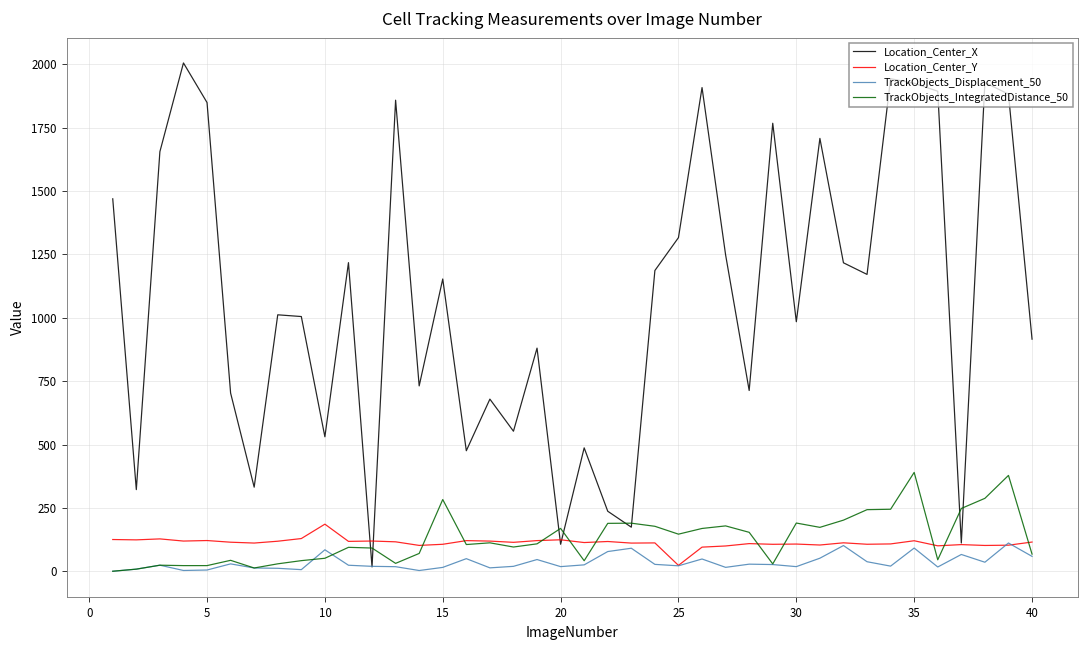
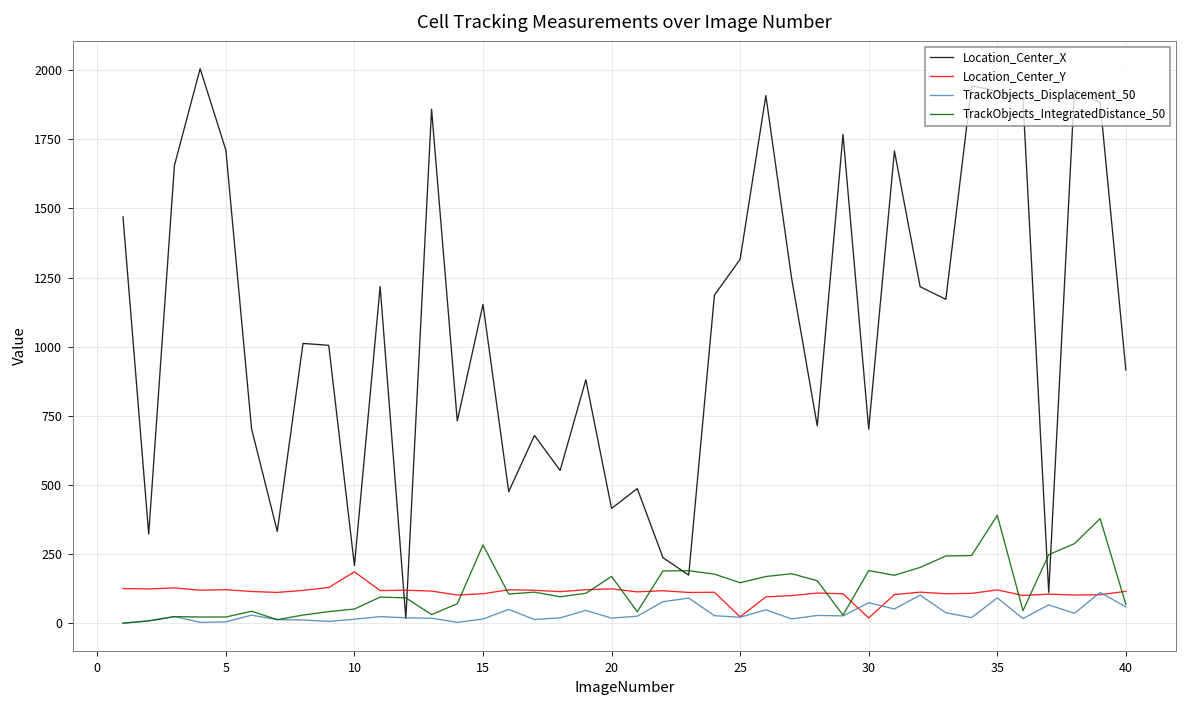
Location_Center_X, 5: 1850 -> 1710
Location_Center_X, 10: 530 -> 210
TrackObjects_Displacement_50, 10: 80 -> 10
Location_Center_X, 20: 110 -> 410
Location_Center_X, 30: 980 -> 700
Location_Center_Y, 30: 110 -> 20
TrackObjects_Displacement_50, 30: 20 -> 70
